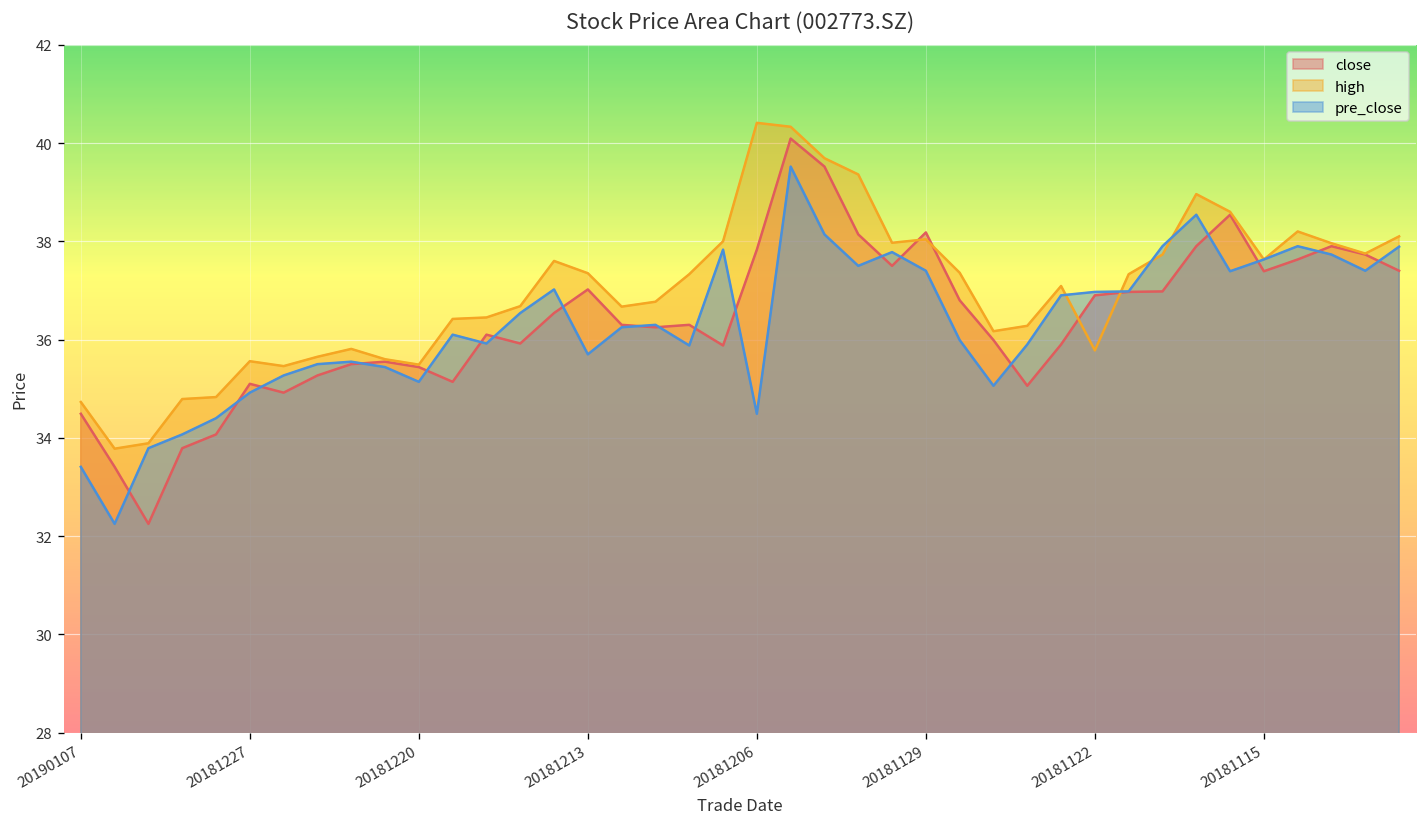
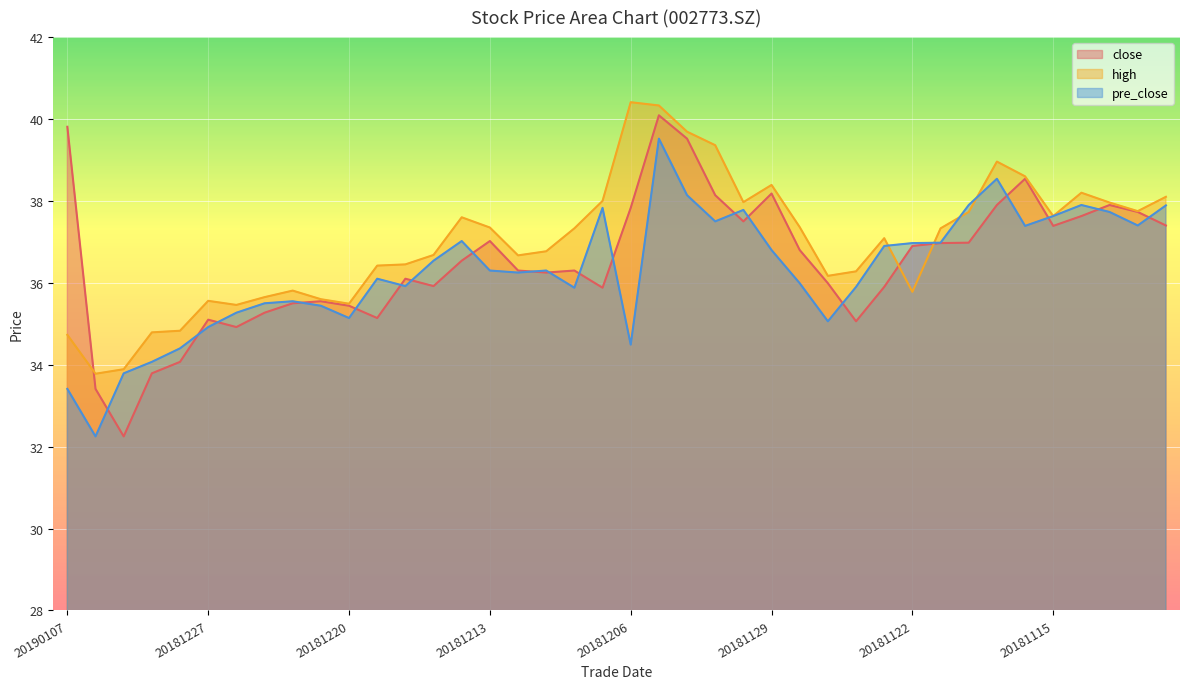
close, 20190107: 34.5 -> 39.8
pre_close, 20181213: 35.7 -> 36.3
high, 20181129: 38.0 -> 38.4
pre_close, 20181129: 37.4 -> 36.8
